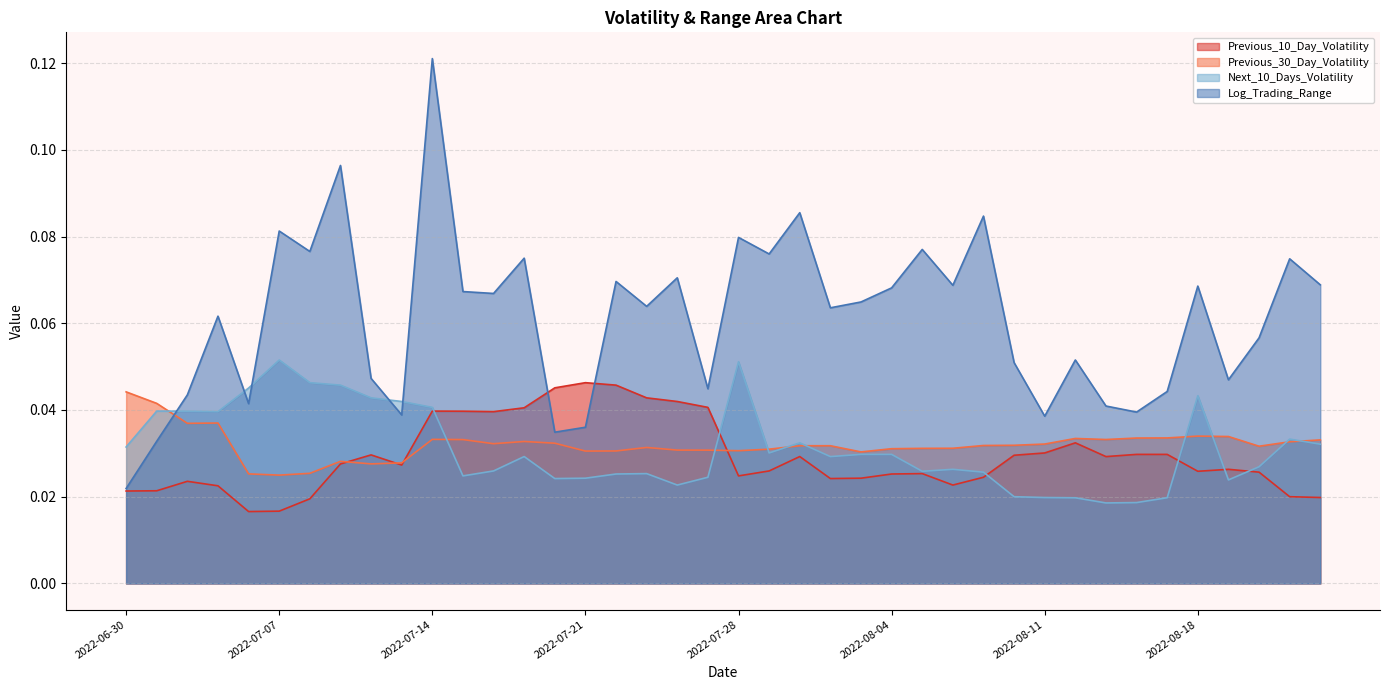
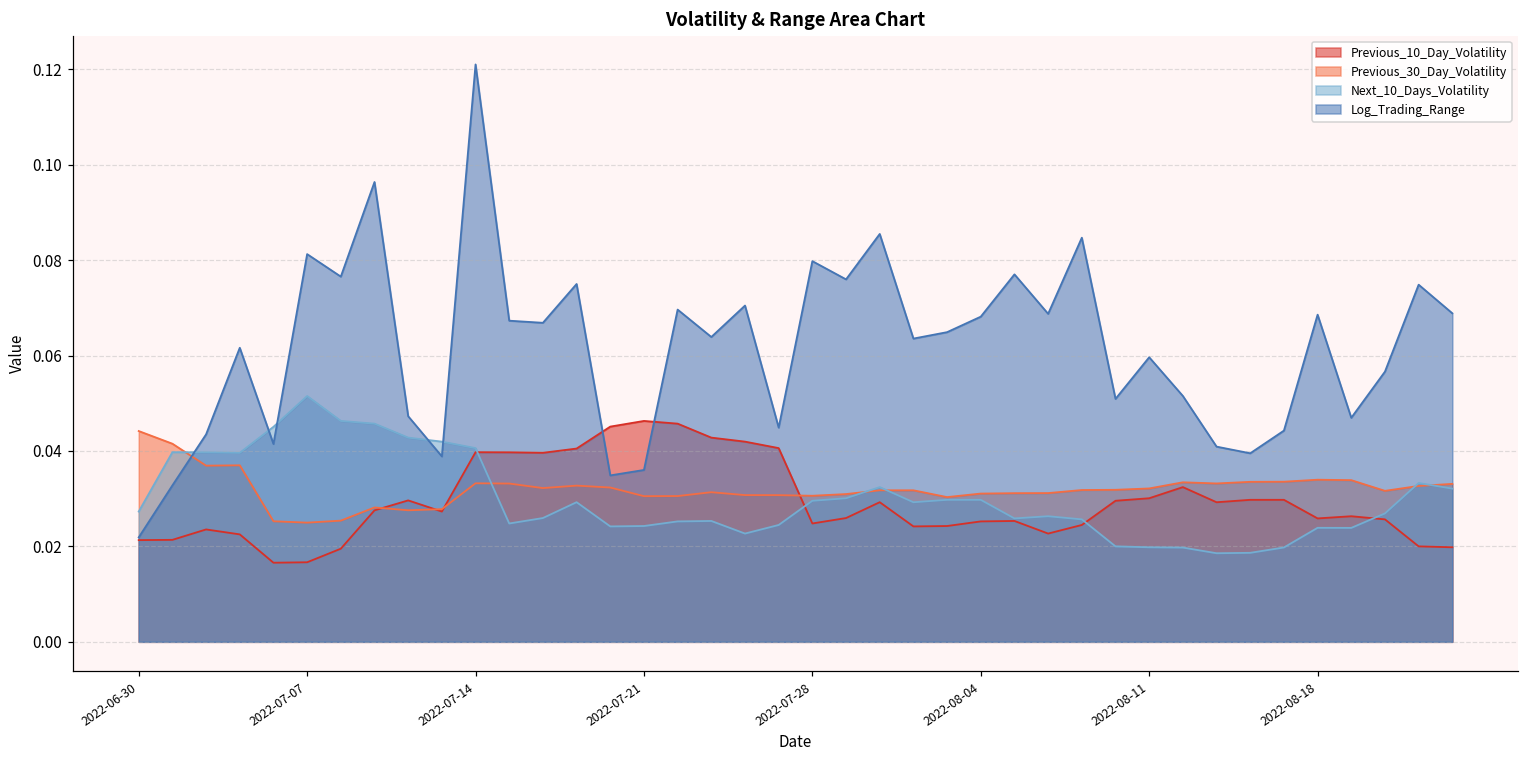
Next_10_Days_Volatility, 2022-06-30: 0.031 -> 0.027
Next_10_Days_Volatility, 2022-07-28: 0.051 -> 0.030
Log_Trading_Range, 2022-08-11: 0.039 -> 0.060
Next_10_Days_Volatility, 2022-08-18: 0.043 -> 0.024
